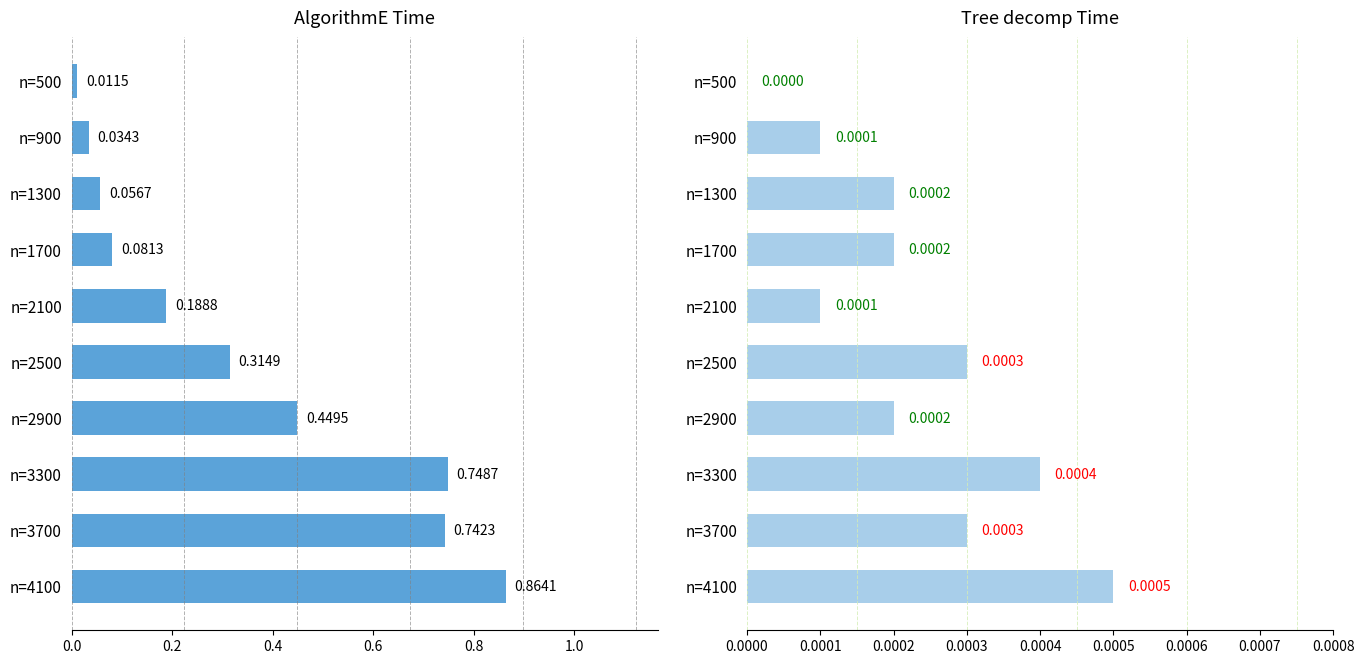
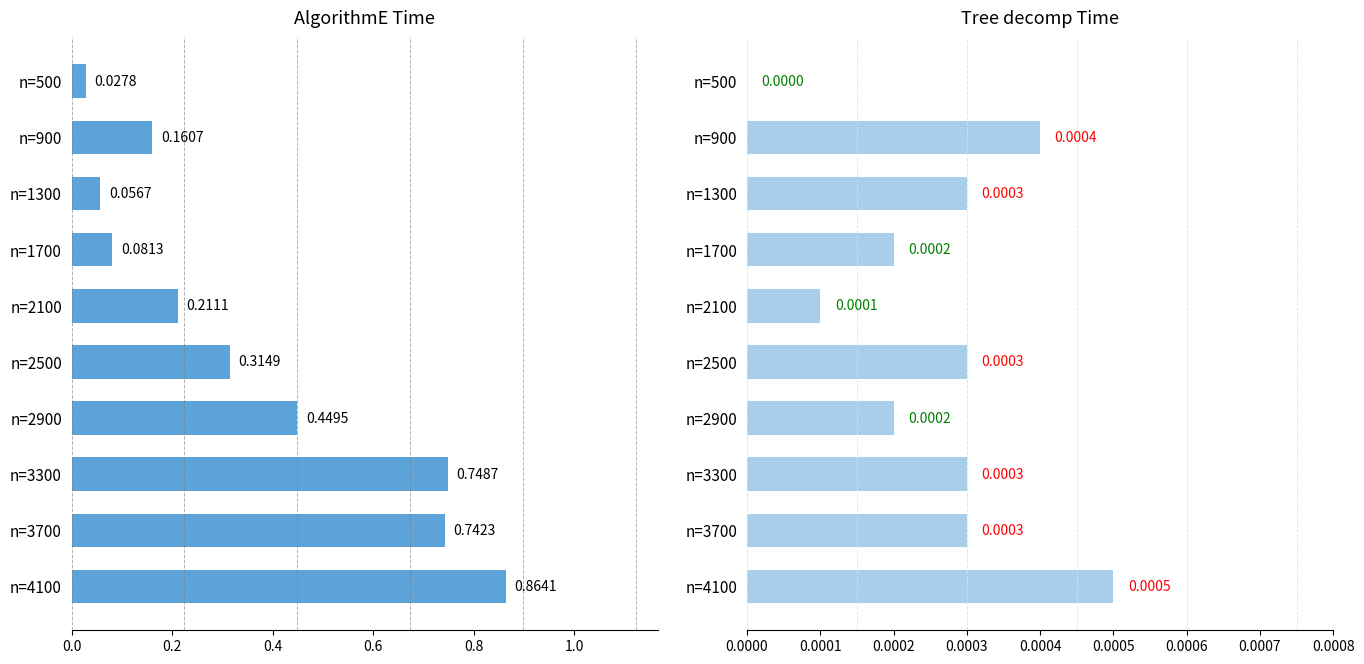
AlgorithmE Time, n=500: 0.0115 -> 0.0278
AlgorithmE Time, n=900: 0.0343 -> 0.1607
AlgorithmE Time, n=2100: 0.1888 -> 0.2111
Tree decomp Time, n=900: 0.0001 -> 0.0004
Tree decomp Time, n=1300: 0.0002 -> 0.0003
Tree decomp Time, n=3300: 0.0004 -> 0.0003
